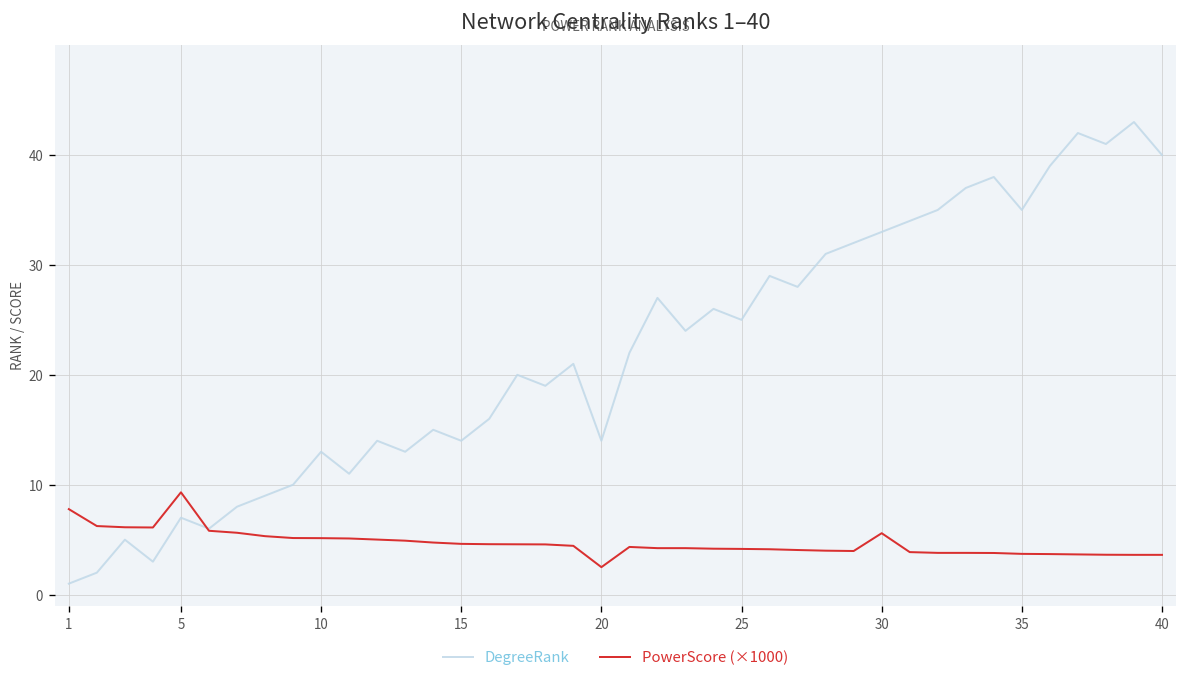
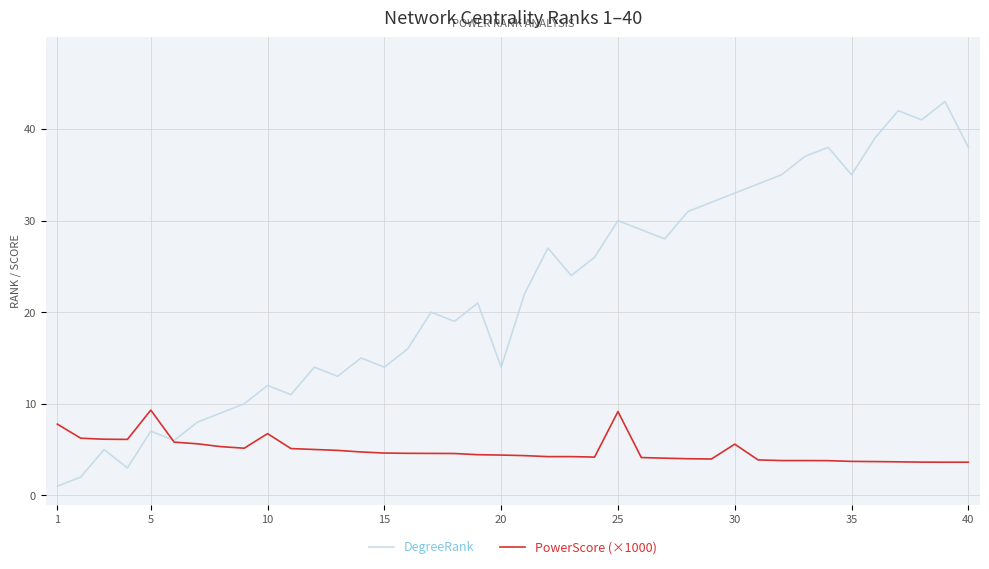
DegreeRank, 10: 13 -> 12
PowerScore (×1000), 10: 5 -> 7
PowerScore (×1000), 20: 3 -> 4
DegreeRank, 25: 25 -> 30
PowerScore (×1000), 25: 4 -> 9
DegreeRank, 40: 40 -> 38
